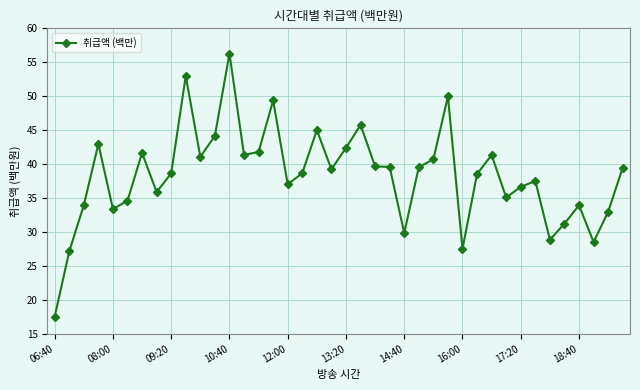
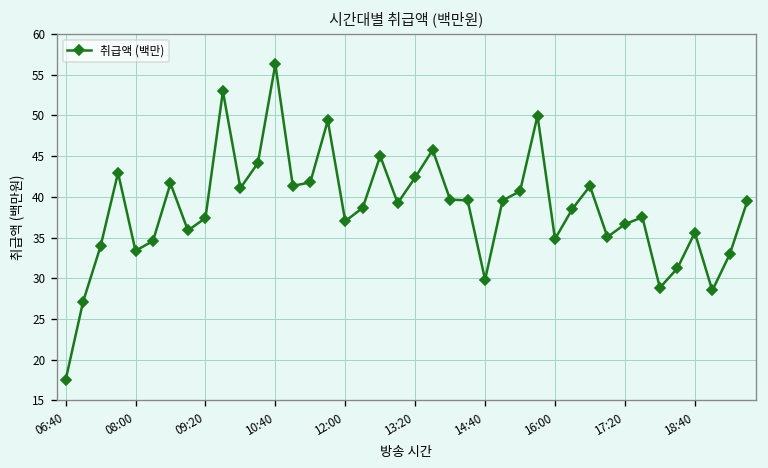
09:20: 39 -> 37
16:00: 27 -> 35
18:40: 34 -> 36
